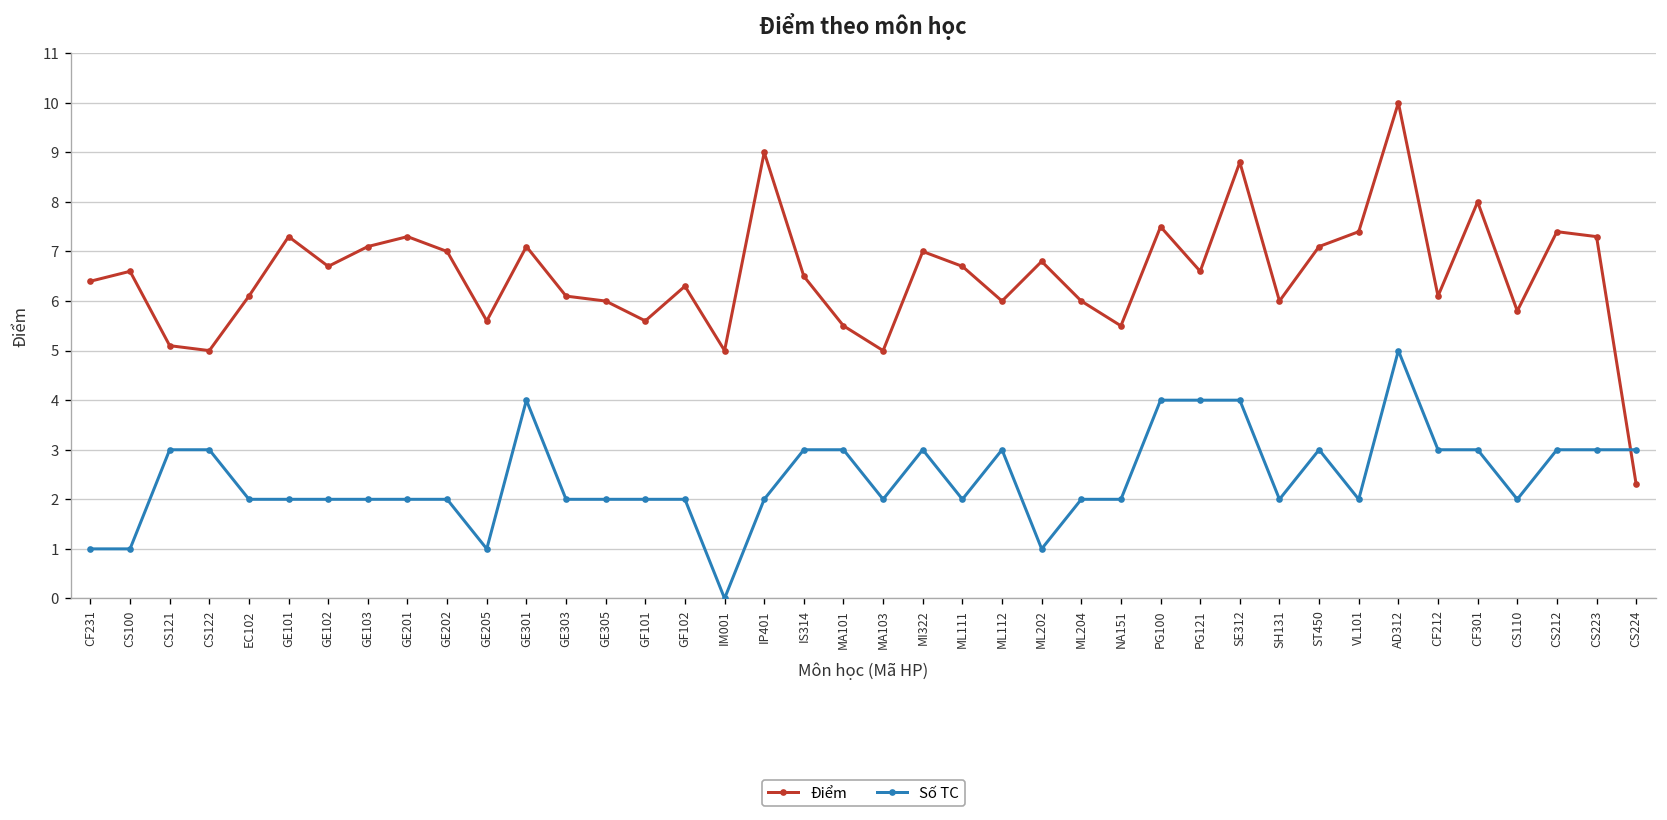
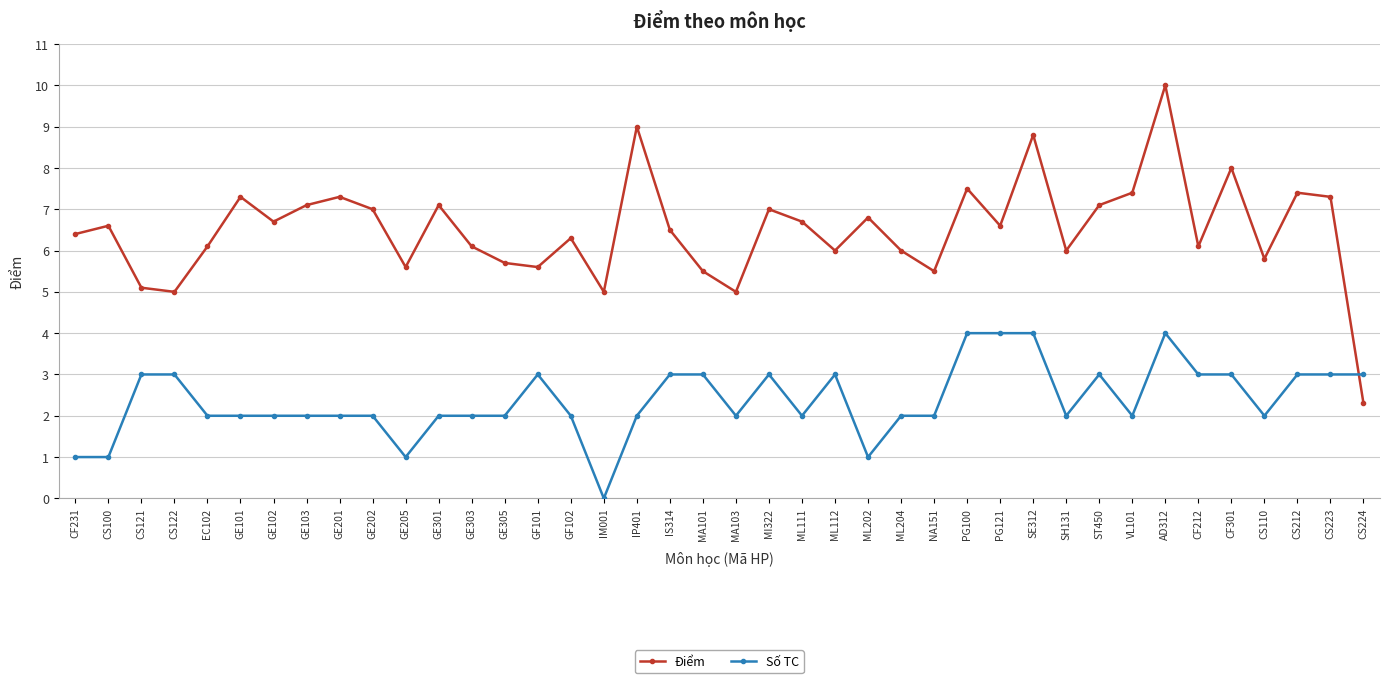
Số TC, GE301: 4 -> 2
Điểm, GE305: 6.0 -> 5.7
Số TC, GF101: 2 -> 3
Số TC, AD312: 5 -> 4
